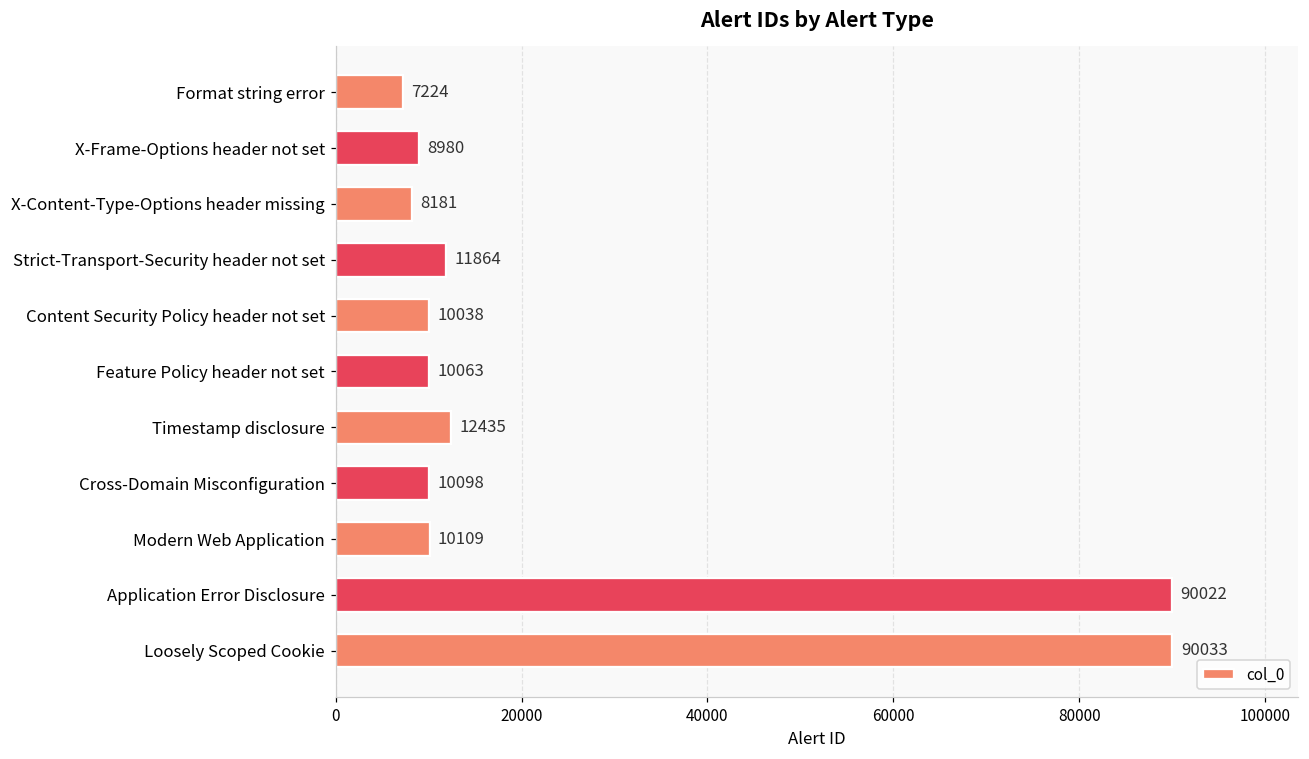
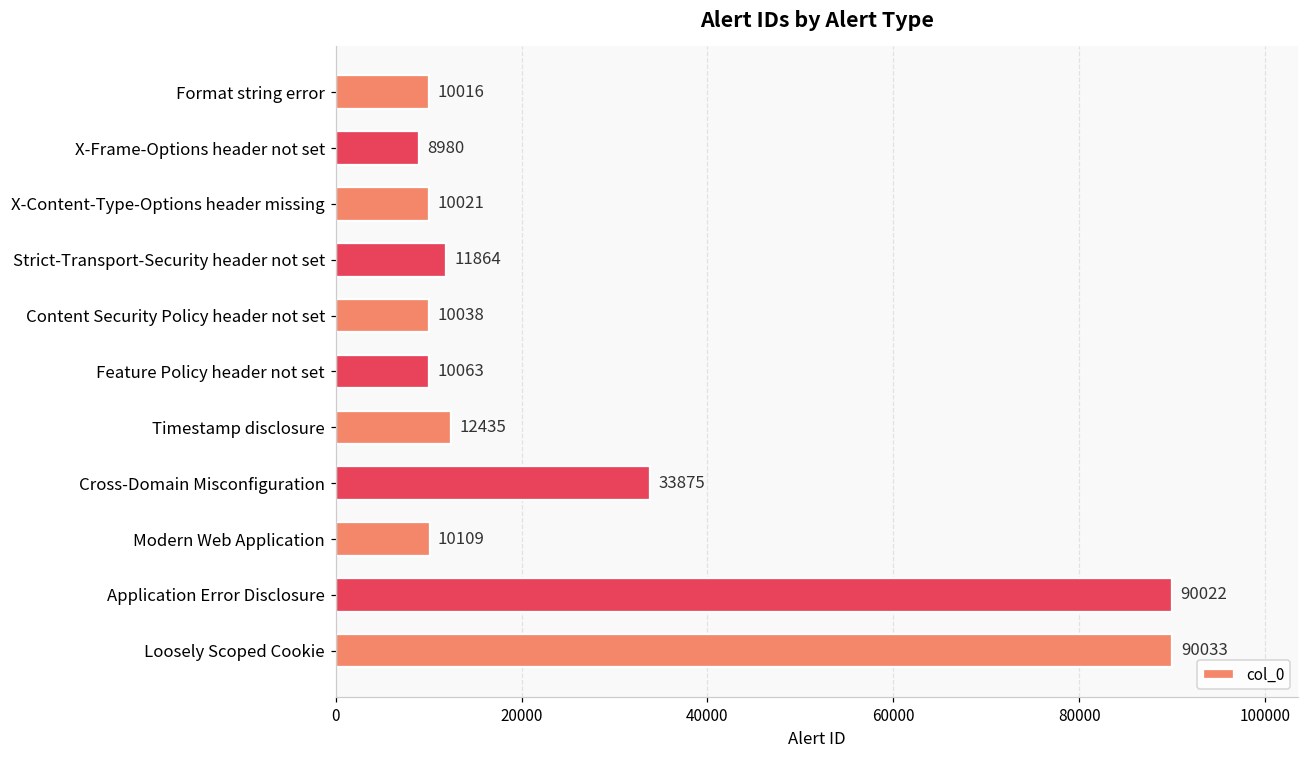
Format string error: 7224 -> 10016
X-Content-Type-Options header missing: 8181 -> 10021
Cross-Domain Misconfiguration: 10098 -> 33875
